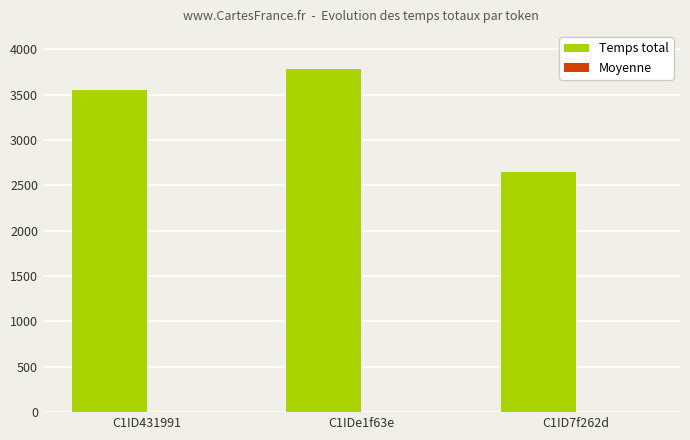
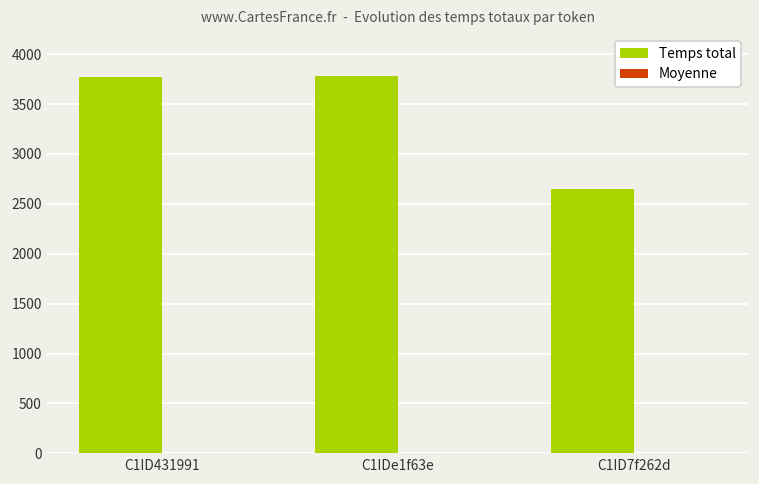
Temps total, C1ID431991: 3500 -> 3800
